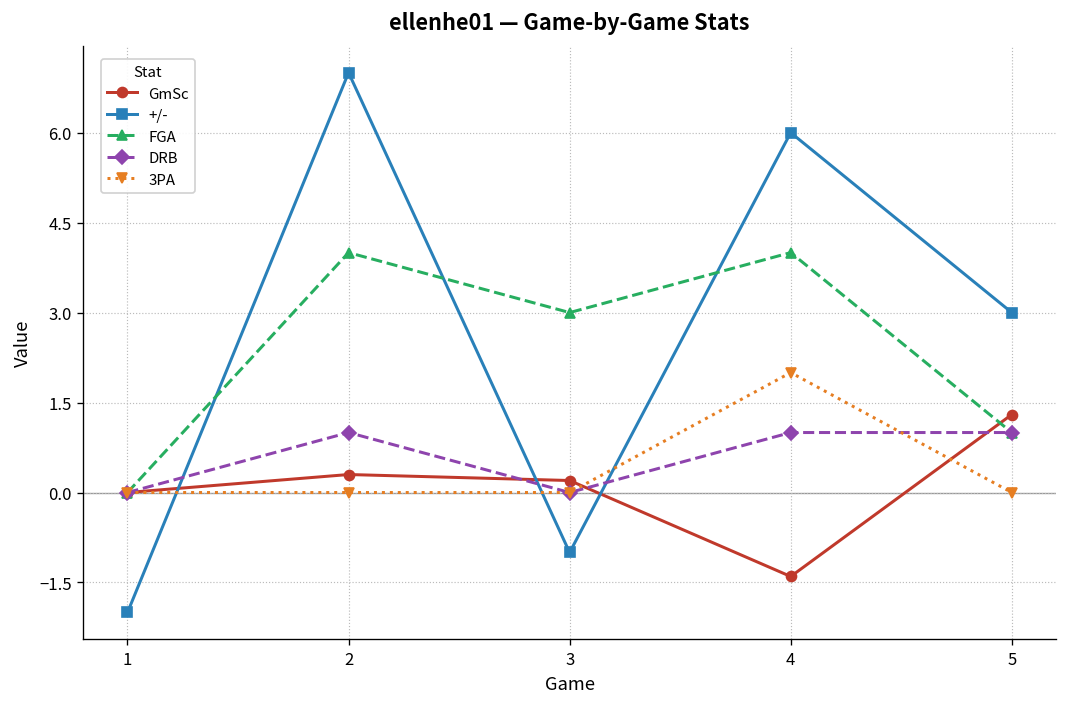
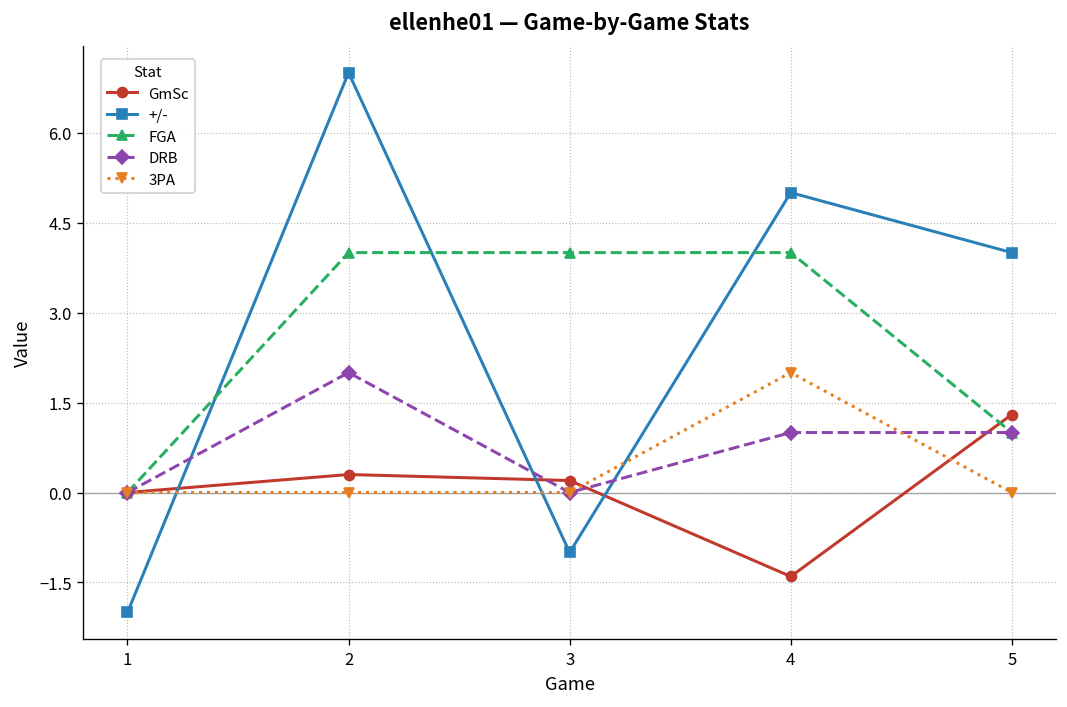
DRB, 2: 1 -> 2
FGA, 3: 3 -> 4
+/-, 4: 6 -> 5
+/-, 5: 3 -> 4
